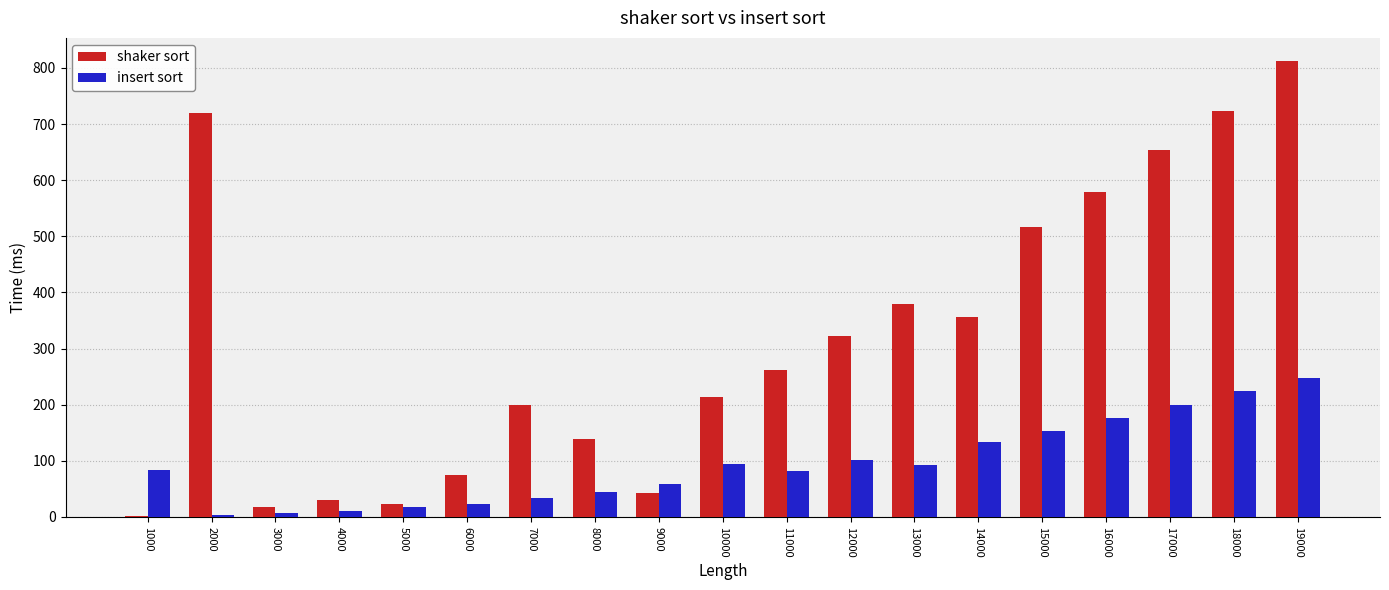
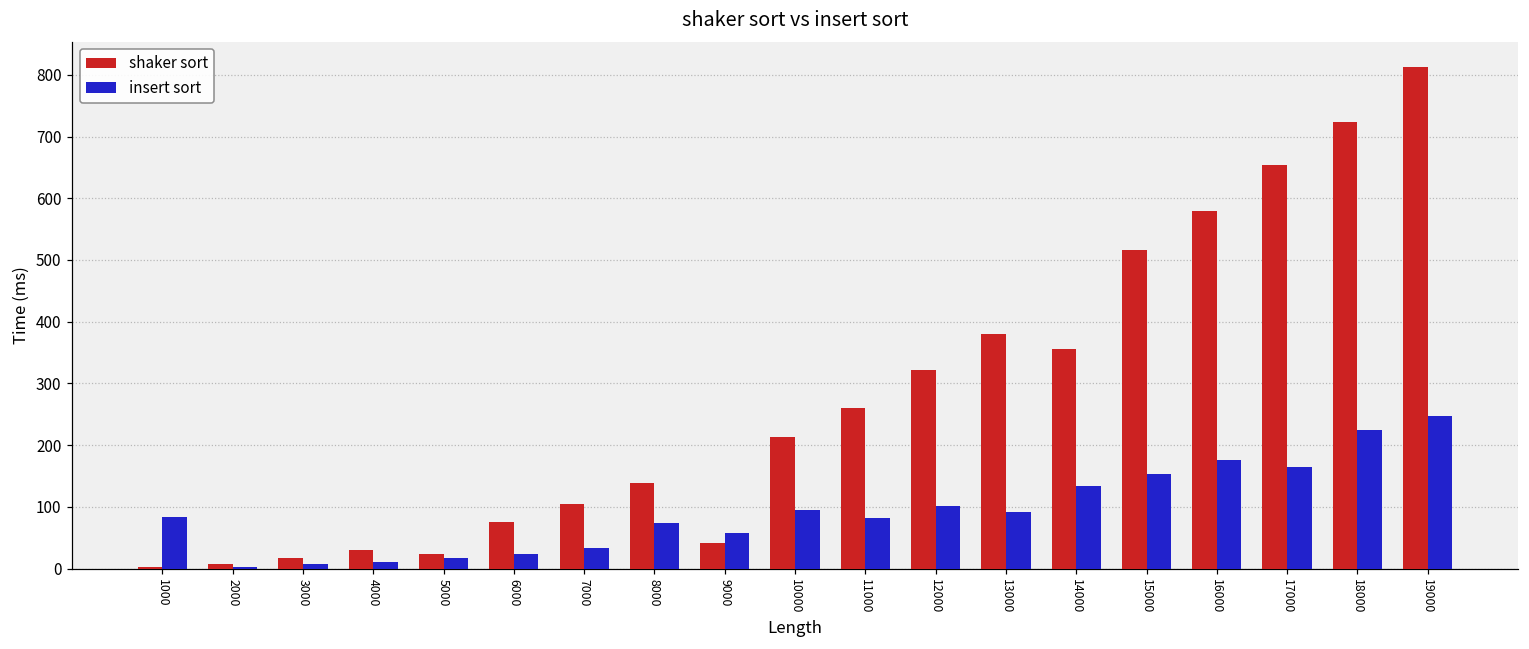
shaker sort, 2000: 720 -> 10
shaker sort, 7000: 200 -> 100
insert sort, 8000: 40 -> 70
insert sort, 17000: 200 -> 170
